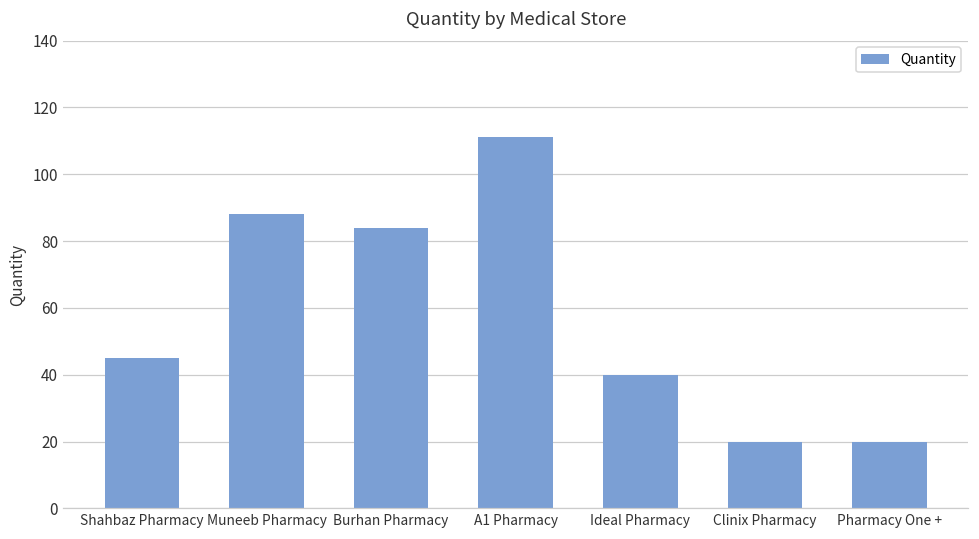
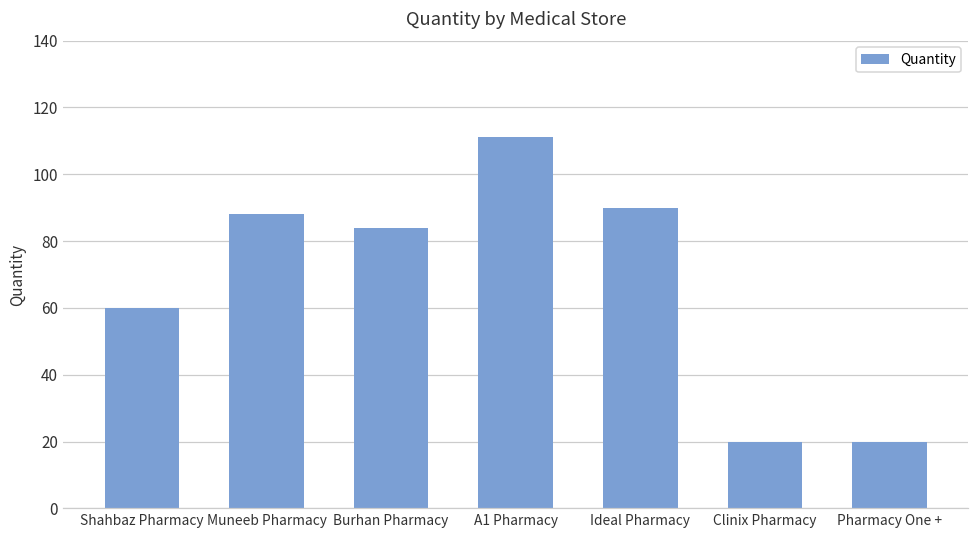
Shahbaz Pharmacy: 45 -> 60
Ideal Pharmacy: 40 -> 90
